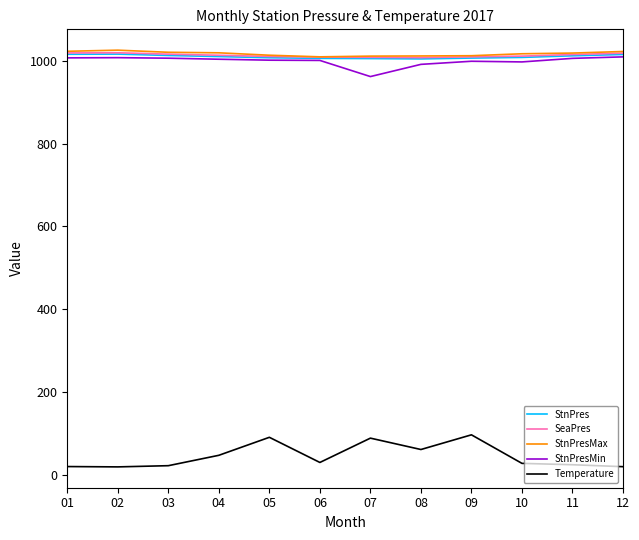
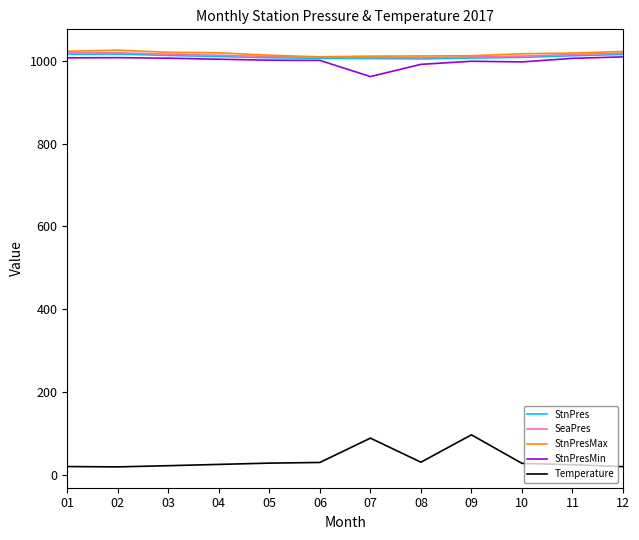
Temperature, 04: 50 -> 20
Temperature, 05: 90 -> 30
Temperature, 08: 60 -> 30
